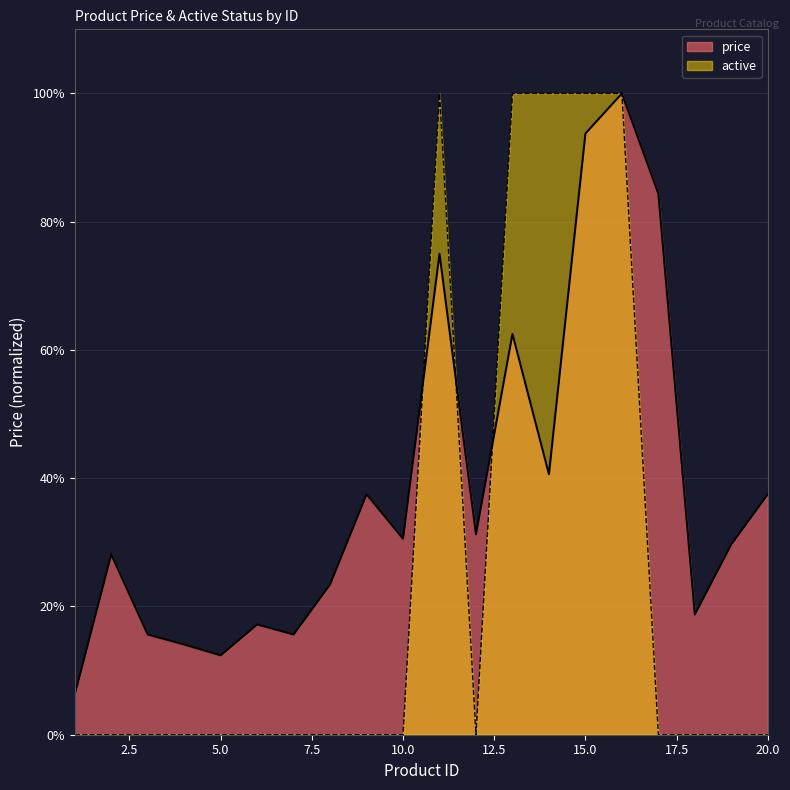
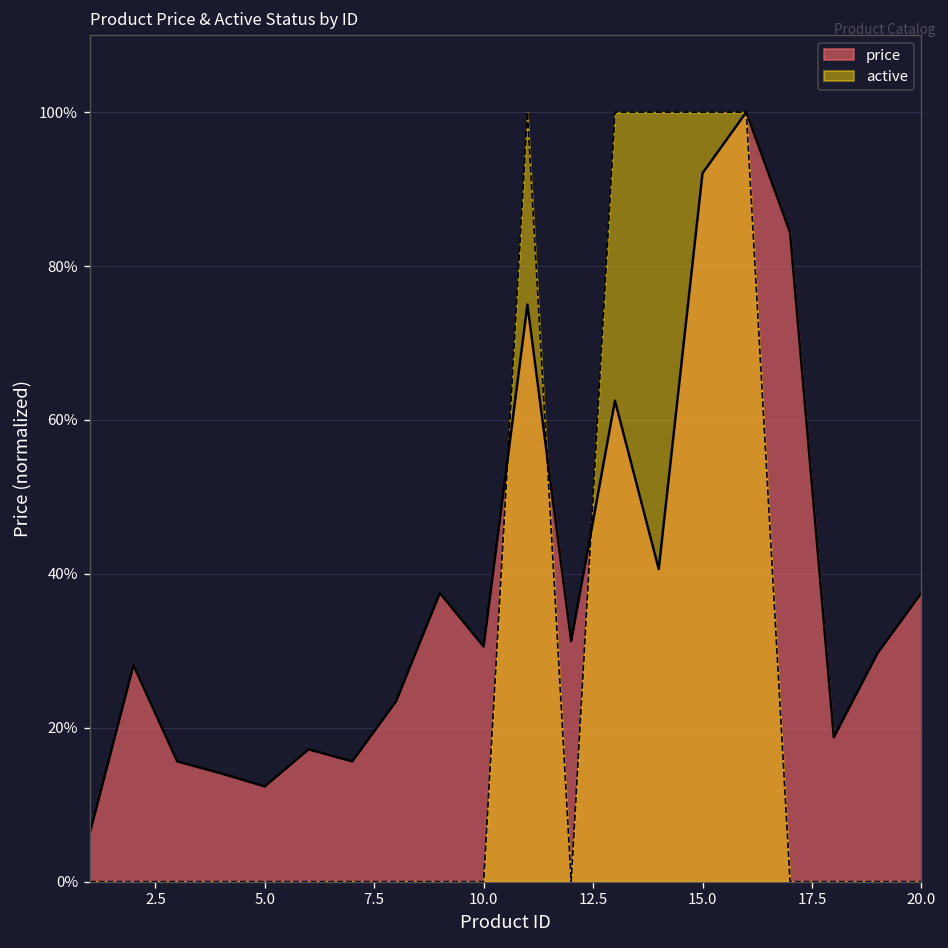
price, 15.0: 94% -> 92%
